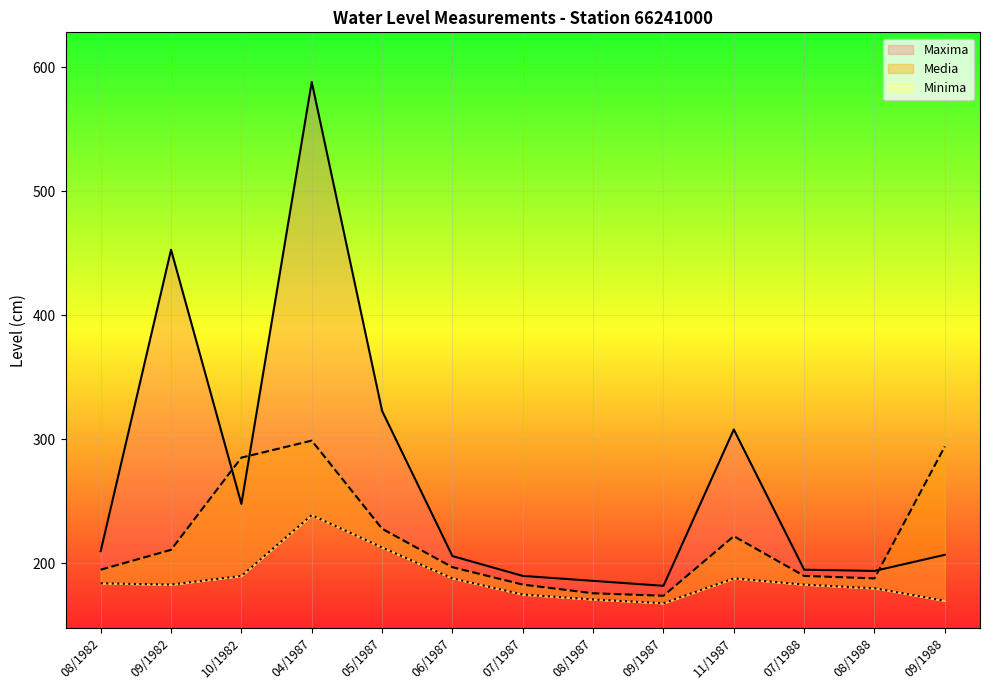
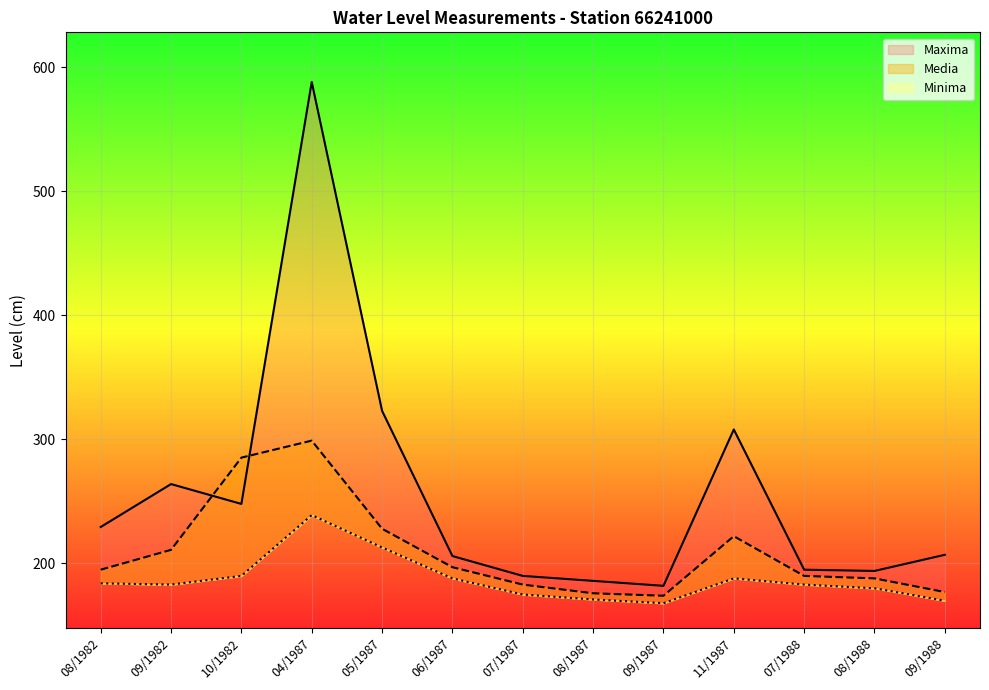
Maxima, 08/1982: 210 -> 229
Maxima, 09/1982: 453 -> 264
Media, 09/1988: 294 -> 177
